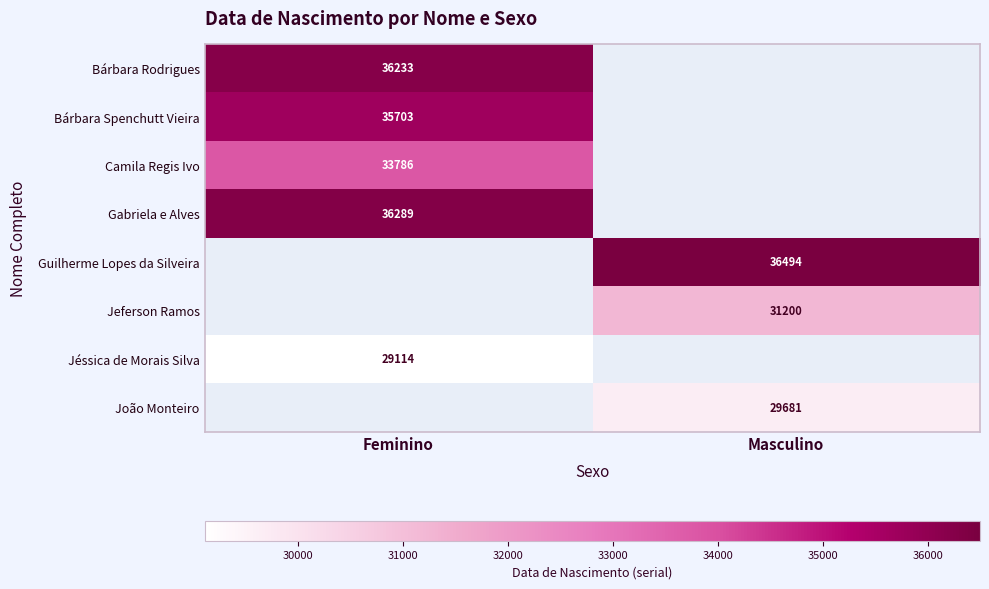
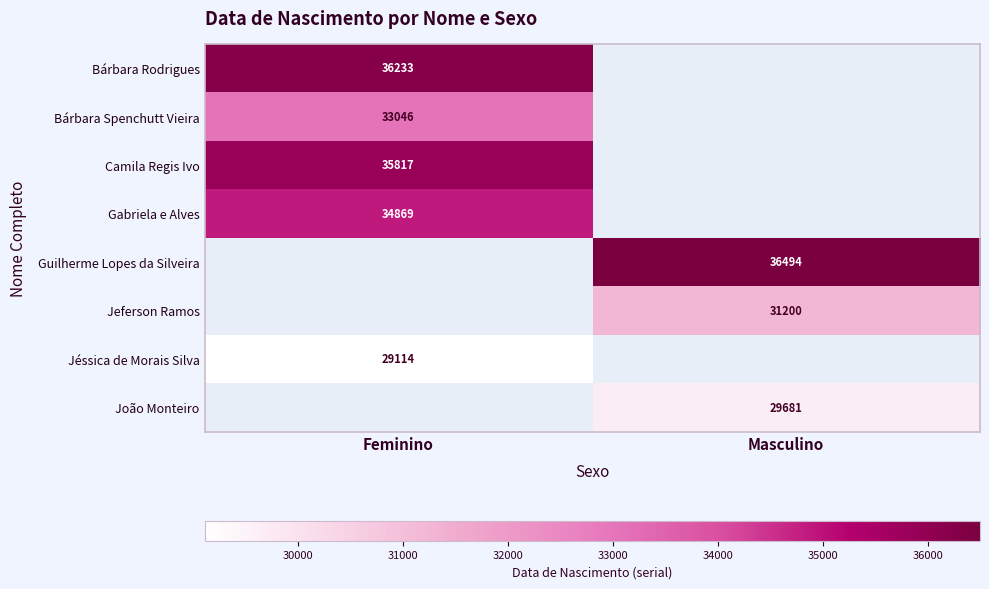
Bárbara Spenchutt Vieira, Feminino: 35703 -> 33046
Camila Regis Ivo, Feminino: 33786 -> 35817
Gabriela e Alves, Feminino: 36289 -> 34869
